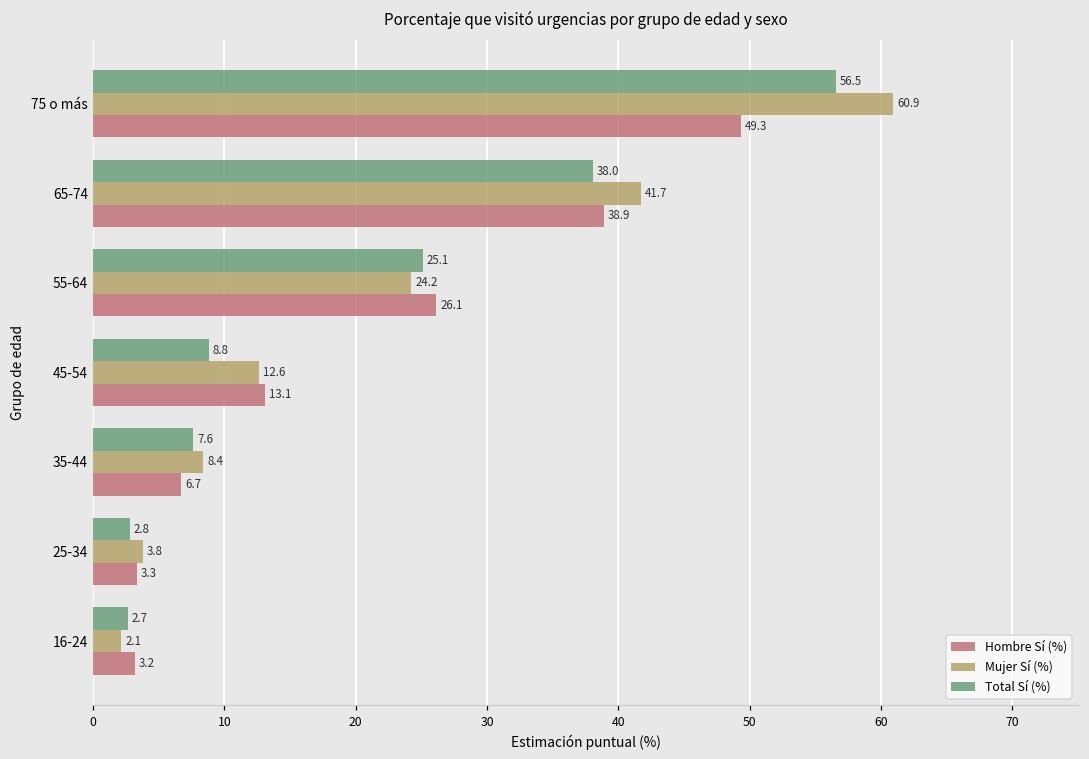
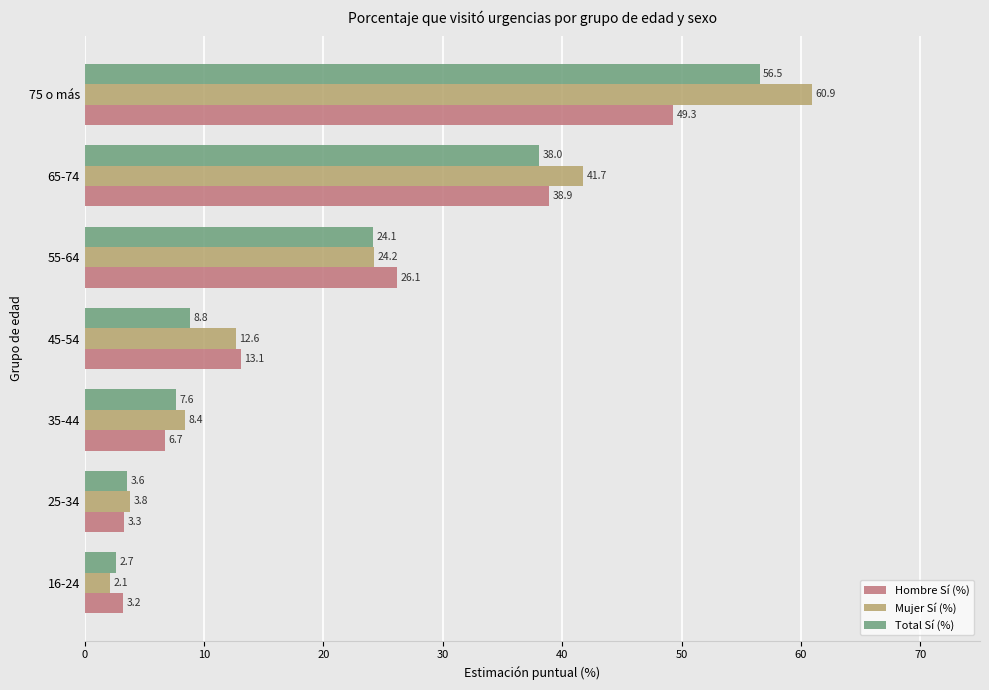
Total Sí (%), 55-64: 25.1 -> 24.1
Total Sí (%), 25-34: 2.8 -> 3.6
